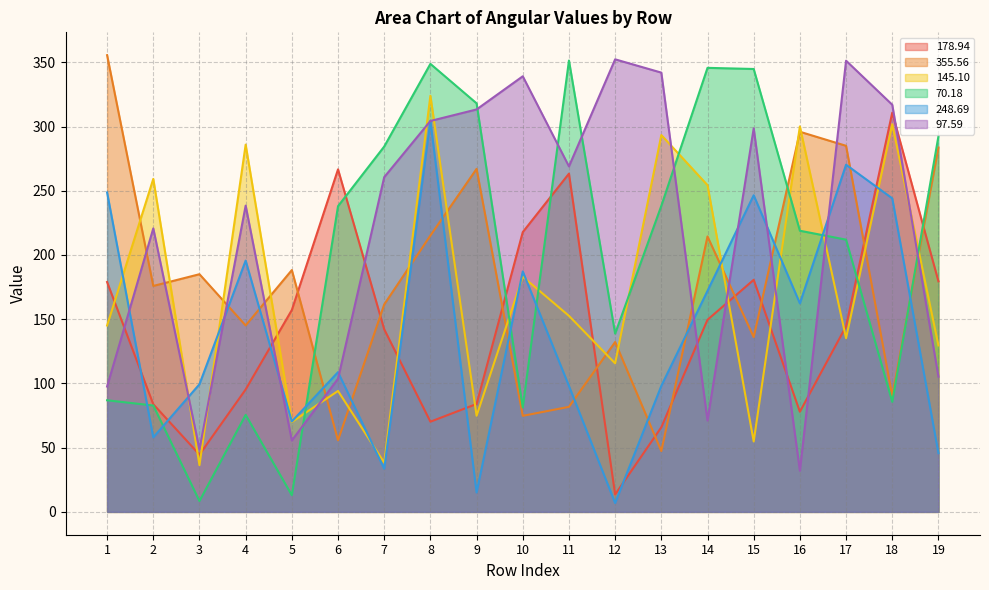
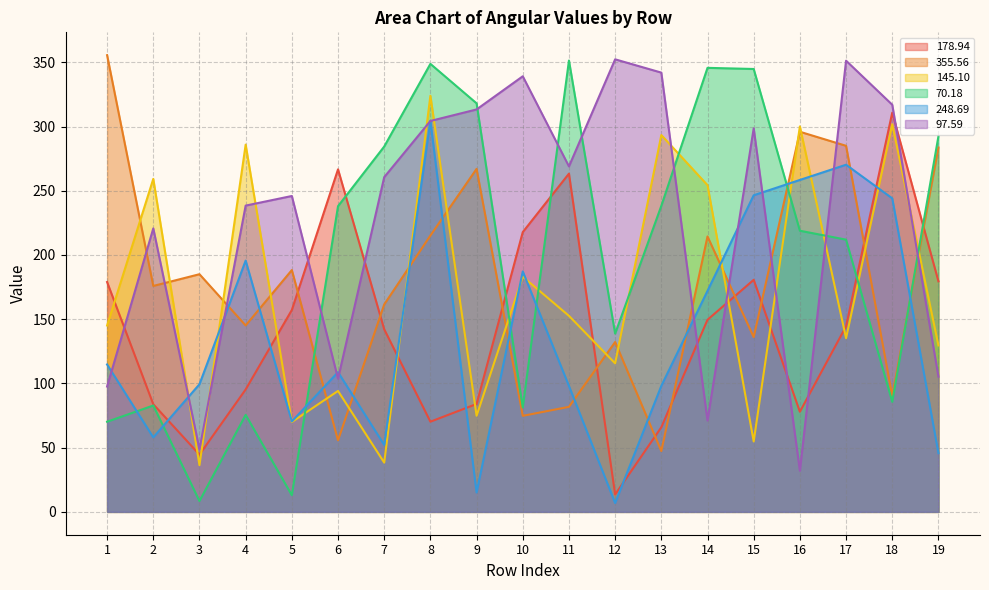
70.18, 1: 87 -> 70
248.69, 1: 249 -> 115
97.59, 5: 56 -> 246
248.69, 7: 34 -> 52
248.69, 16: 162 -> 258
